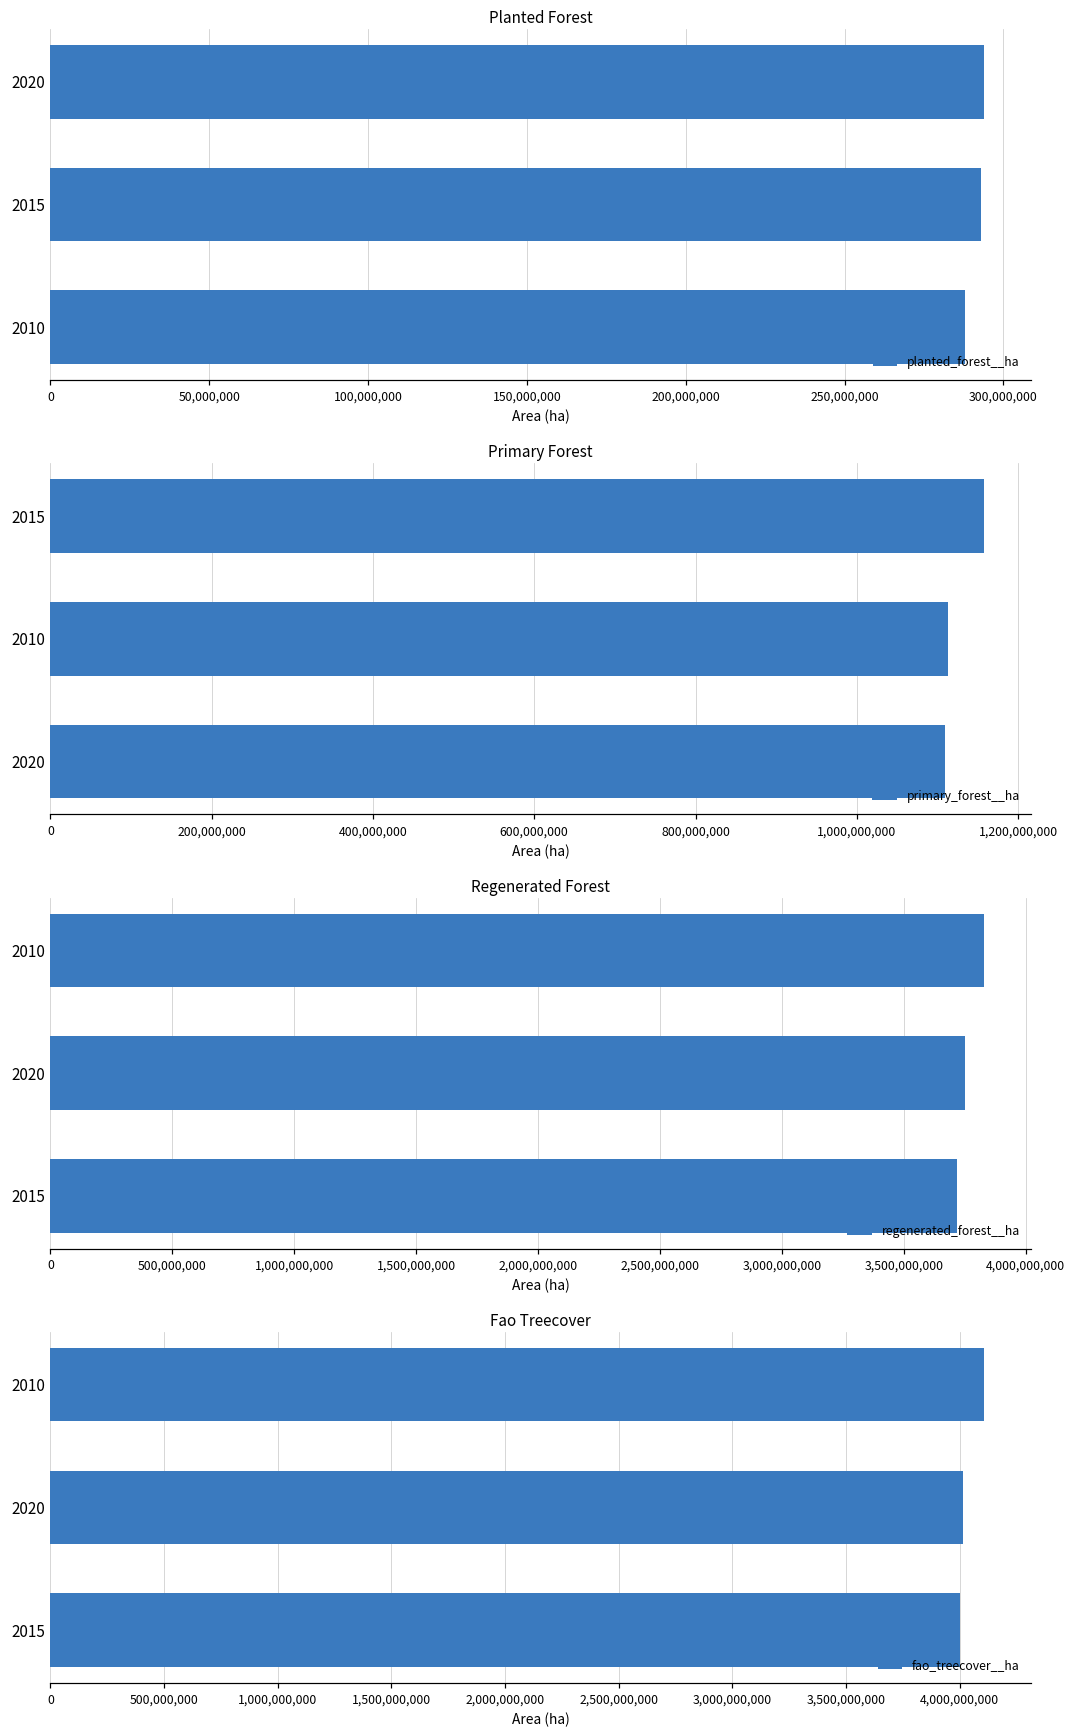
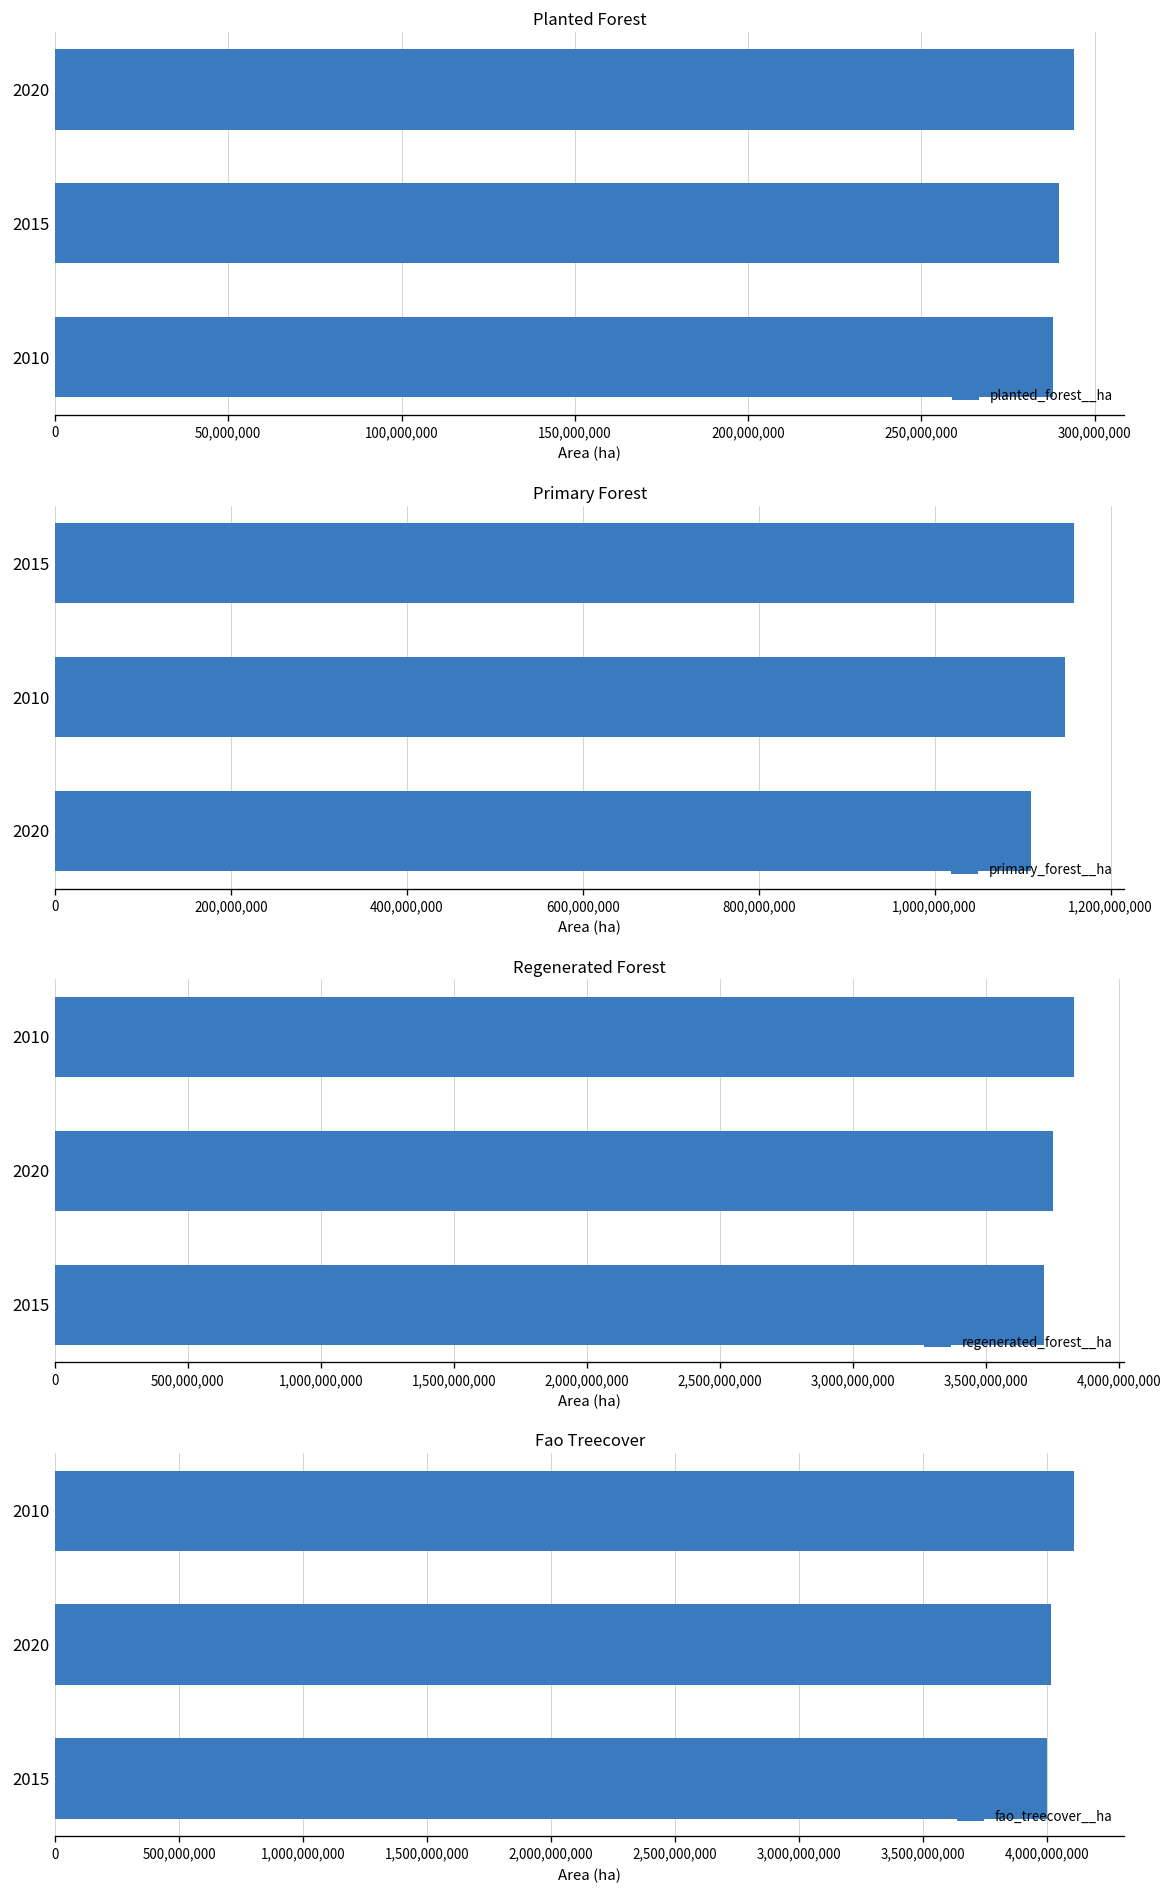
Planted Forest, 2015: 293,000,000 -> 290,000,000
Primary Forest, 2010: 1,110,000,000 -> 1,150,000,000
